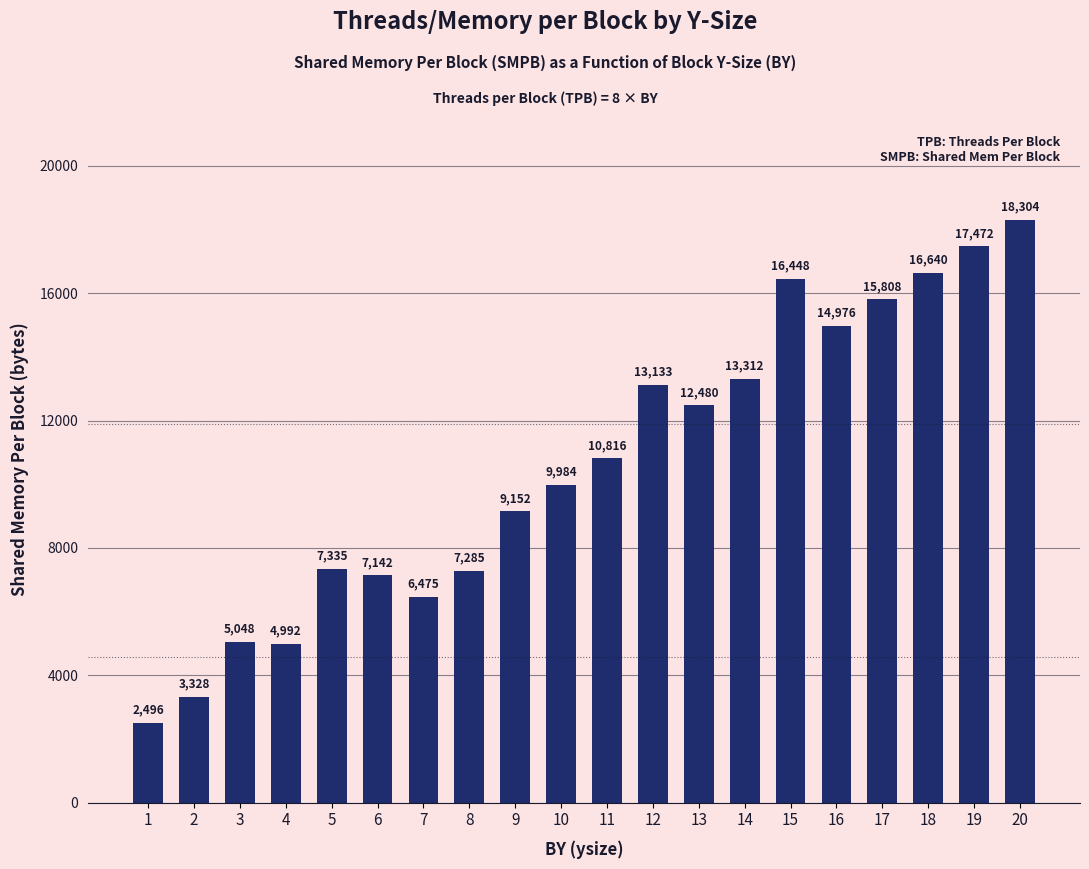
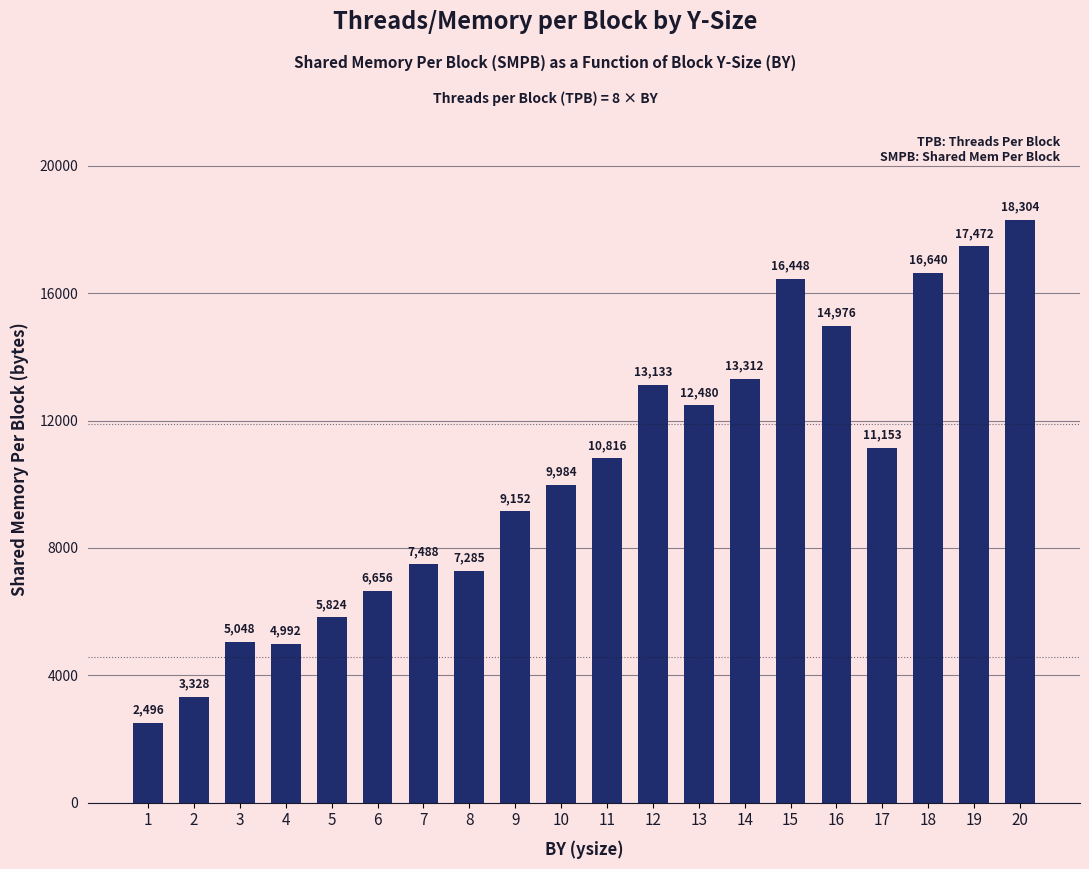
5: 7,335 -> 5,824
6: 7,142 -> 6,656
7: 6,475 -> 7,488
17: 15,808 -> 11,153
